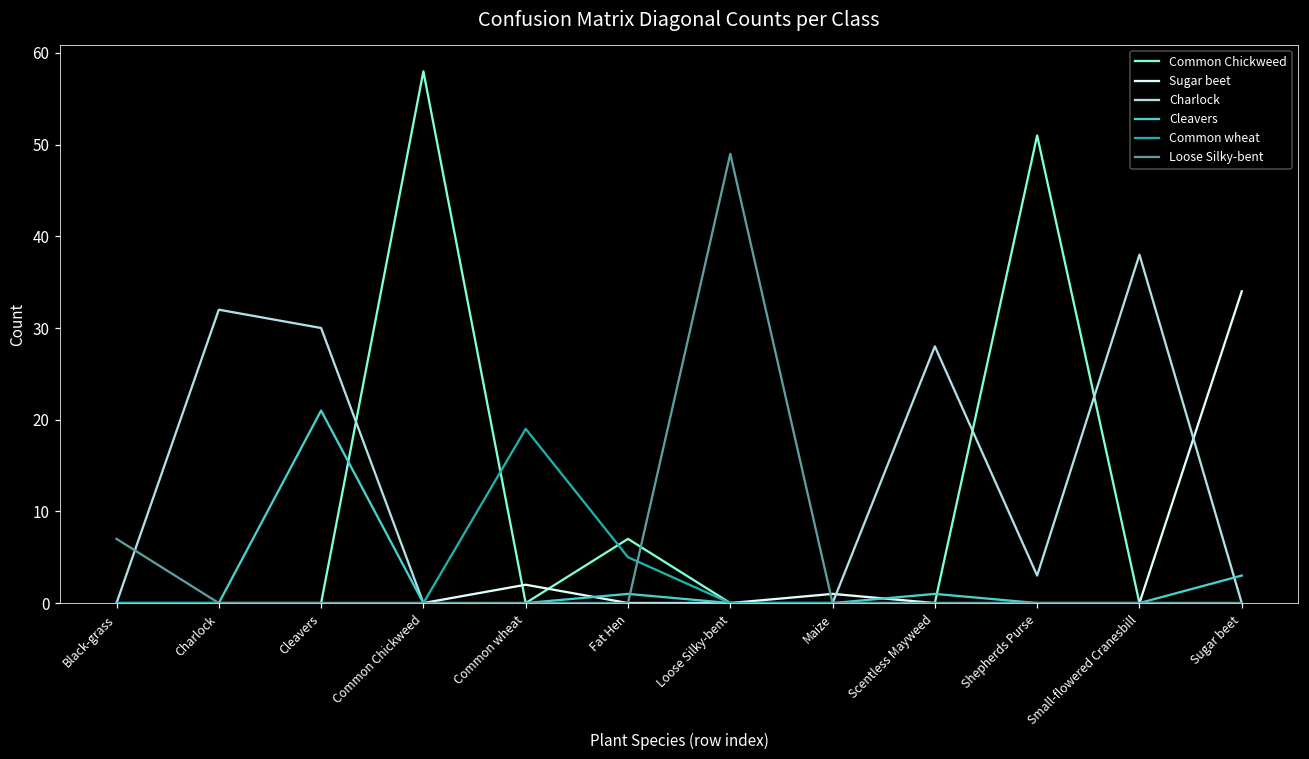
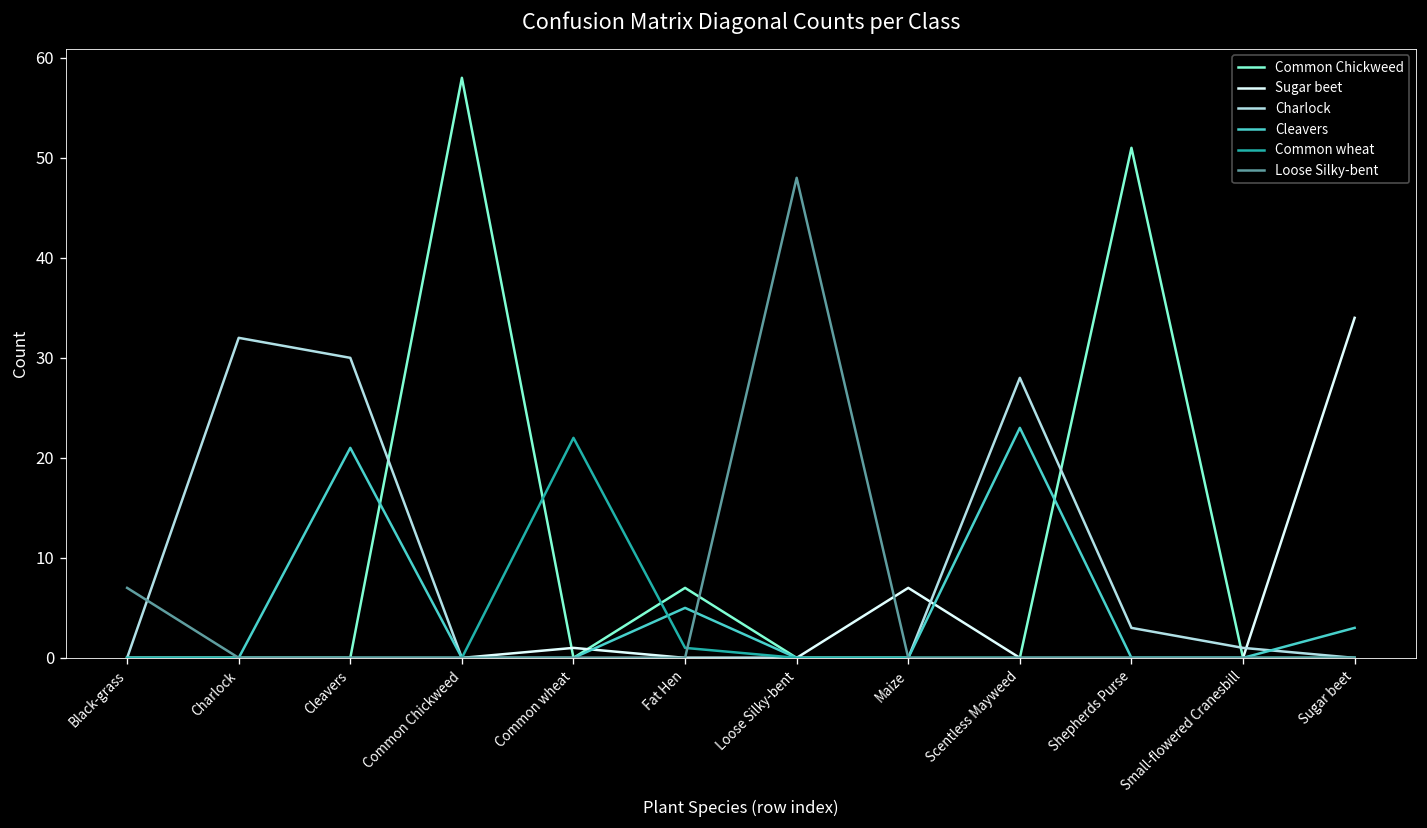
Sugar beet, Common wheat: 2 -> 1
Common wheat, Common wheat: 19 -> 22
Cleavers, Fat Hen: 1 -> 5
Common wheat, Fat Hen: 5 -> 1
Loose Silky-bent, Loose Silky-bent: 49 -> 48
Sugar beet, Maize: 1 -> 7
Cleavers, Scentless Mayweed: 1 -> 23
Charlock, Small-flowered Cranesbill: 38 -> 1
